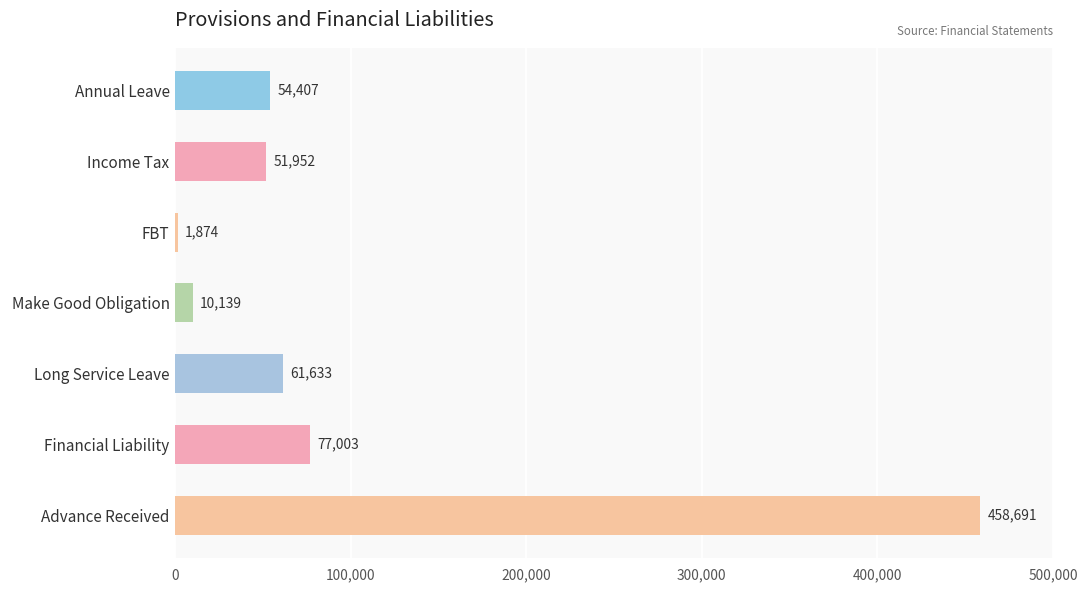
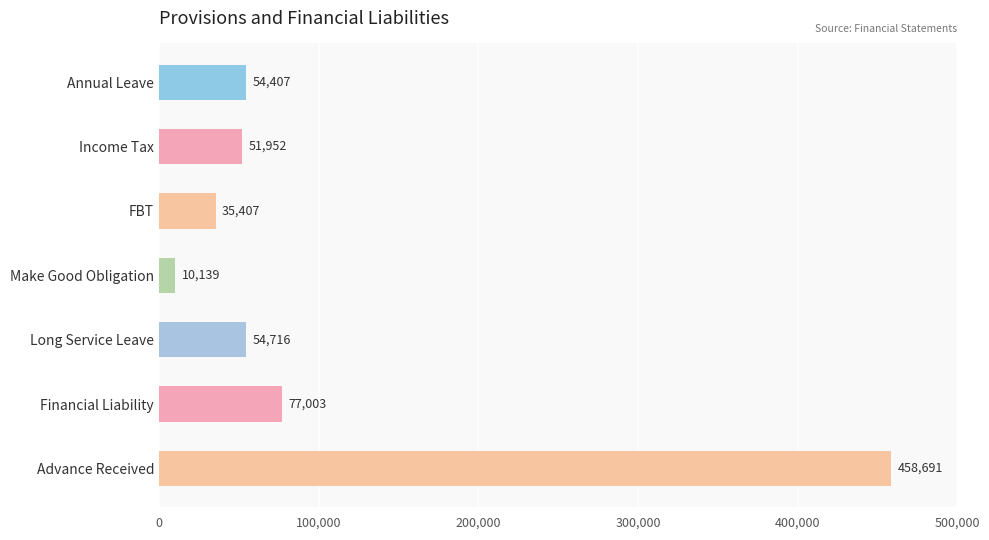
FBT: 1,874 -> 35,407
Long Service Leave: 61,633 -> 54,716
